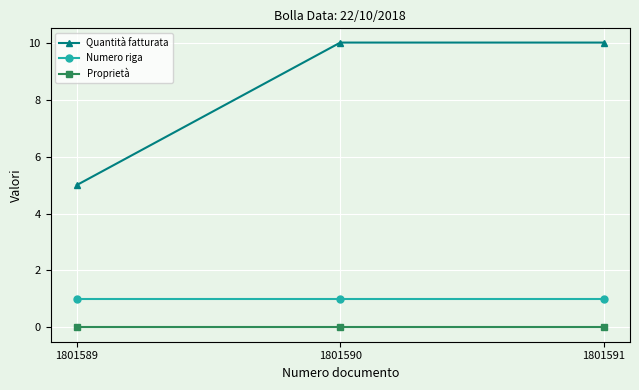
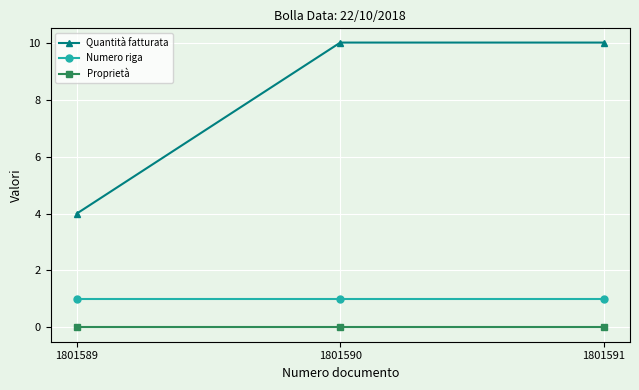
Quantità fatturata, 1801589: 5 -> 4
